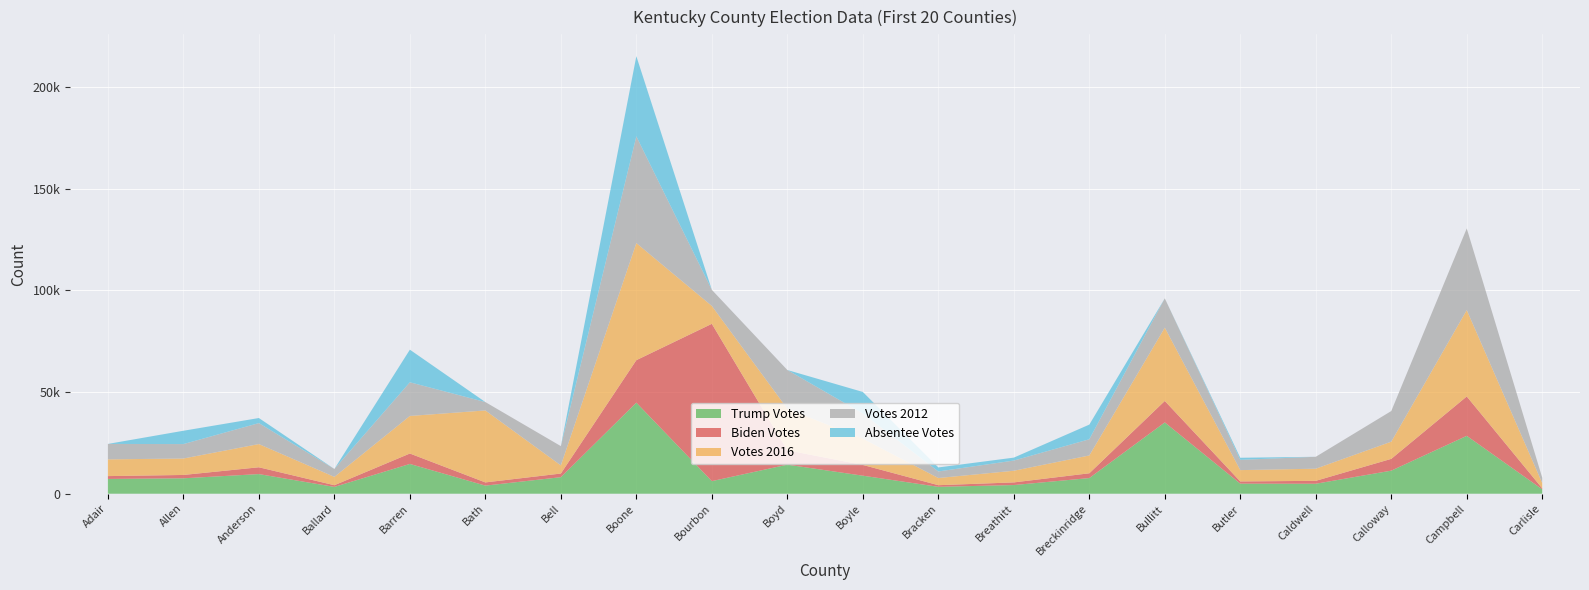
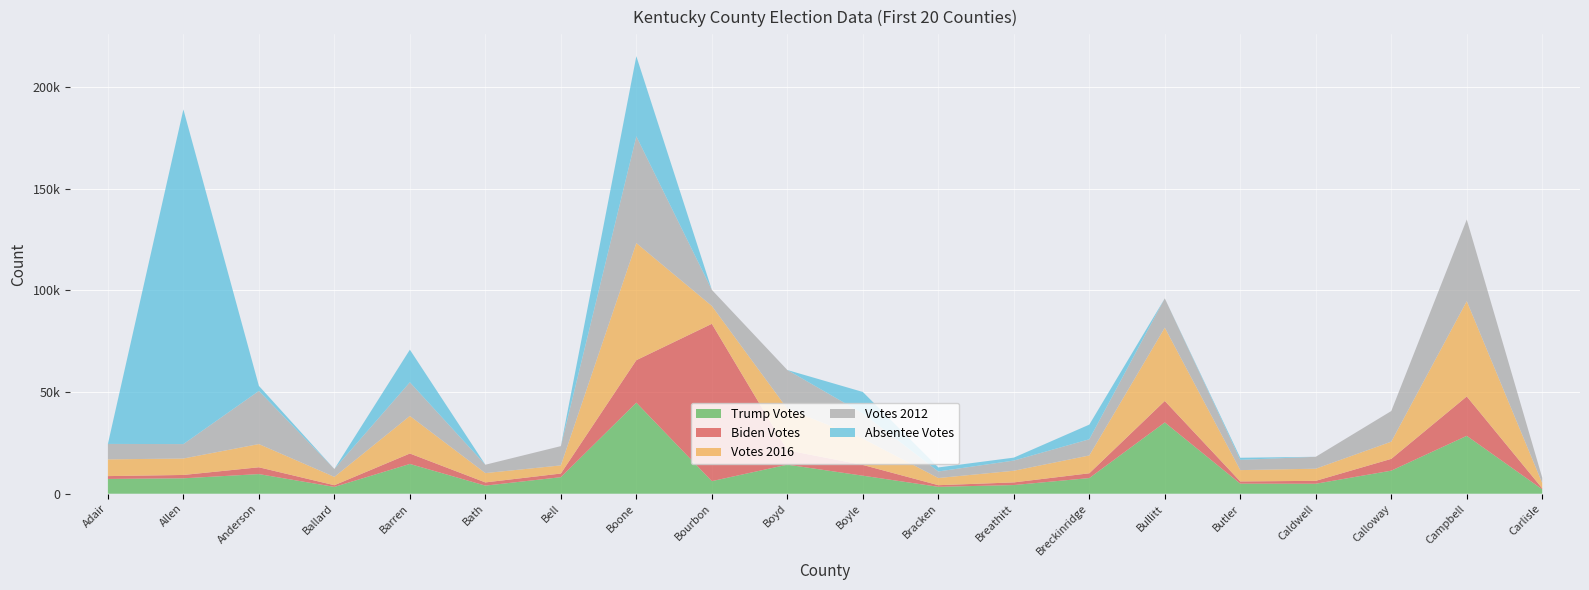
Absentee Votes, Allen: 7000 -> 165000
Votes 2012, Anderson: 10000 -> 26000
Votes 2016, Bath: 35000 -> 5000
Votes 2016, Campbell: 43000 -> 47000
